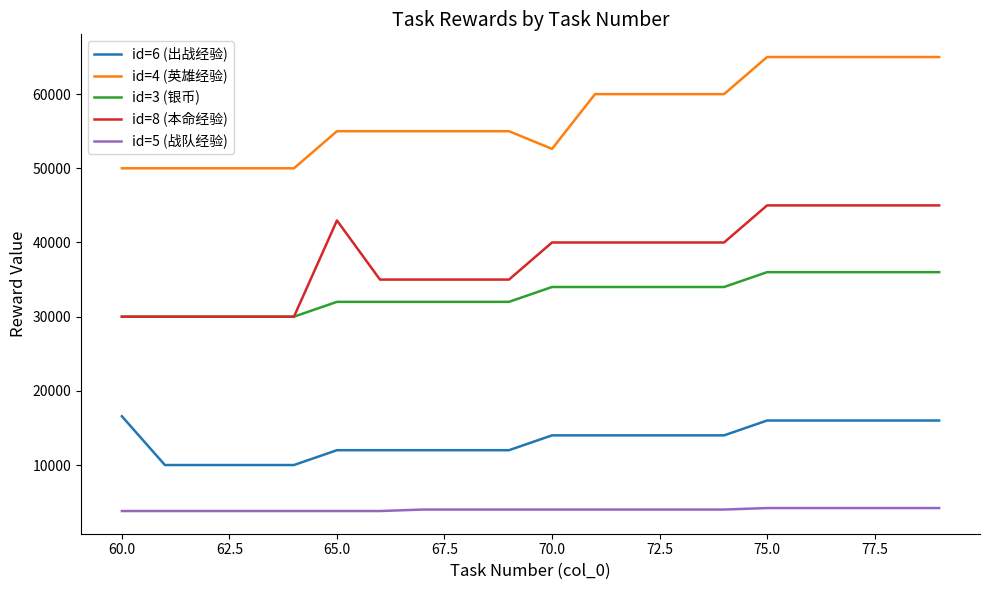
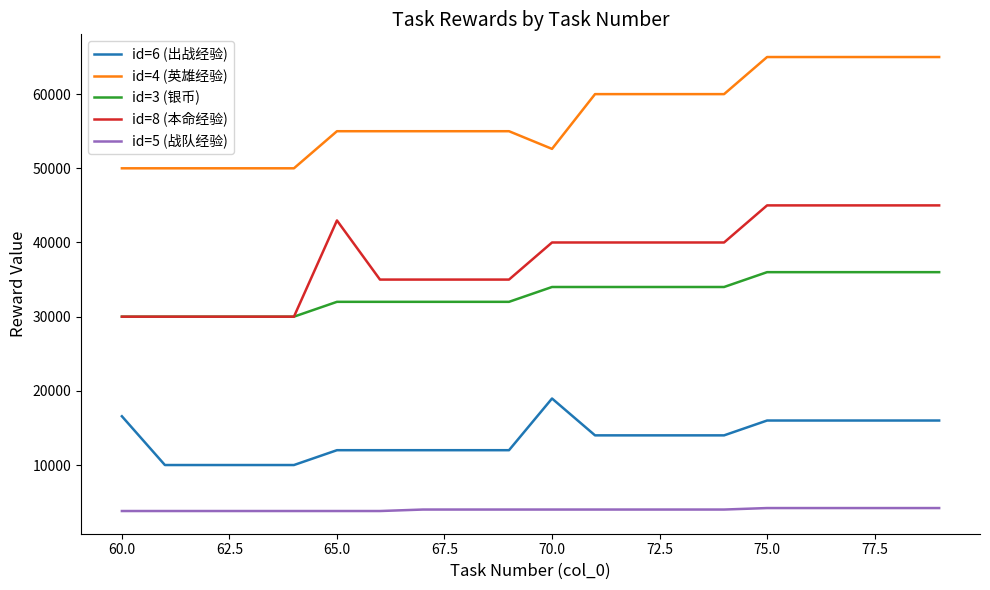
id=6 (出战经验), 70.0: 14000 -> 19000
